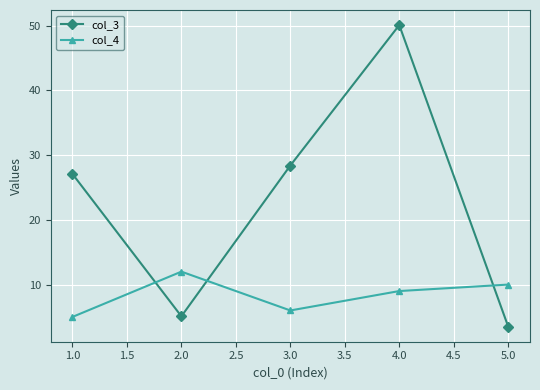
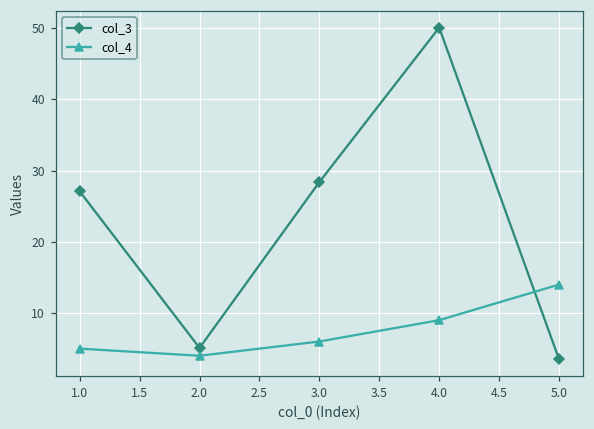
col_4, 2.0: 12 -> 4
col_4, 5.0: 10 -> 14
